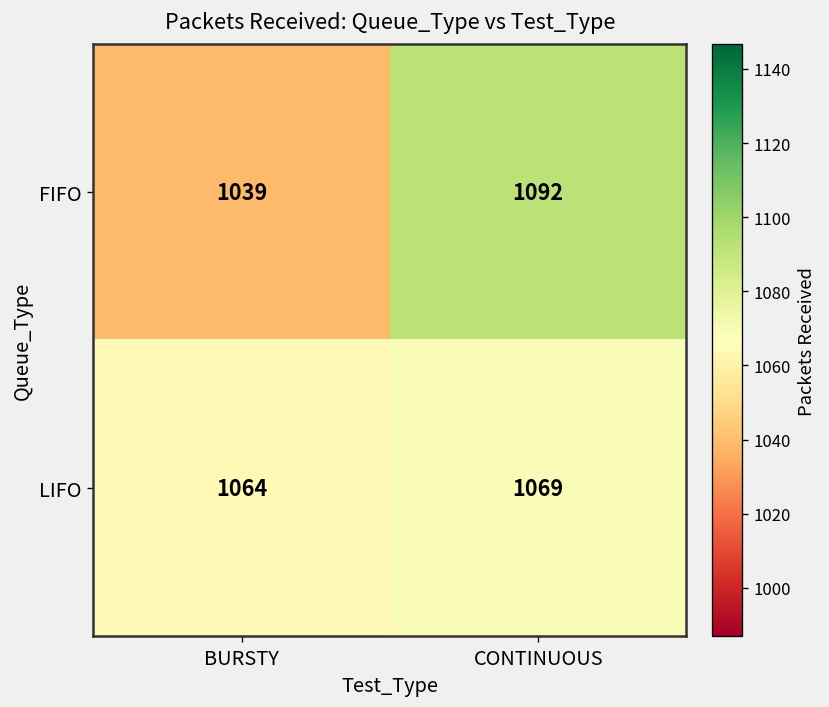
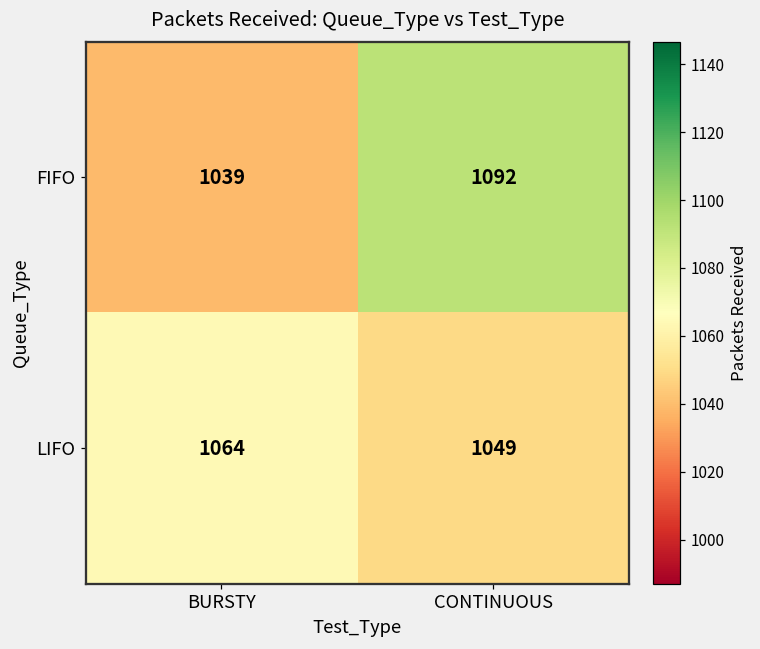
LIFO, CONTINUOUS: 1069 -> 1049
